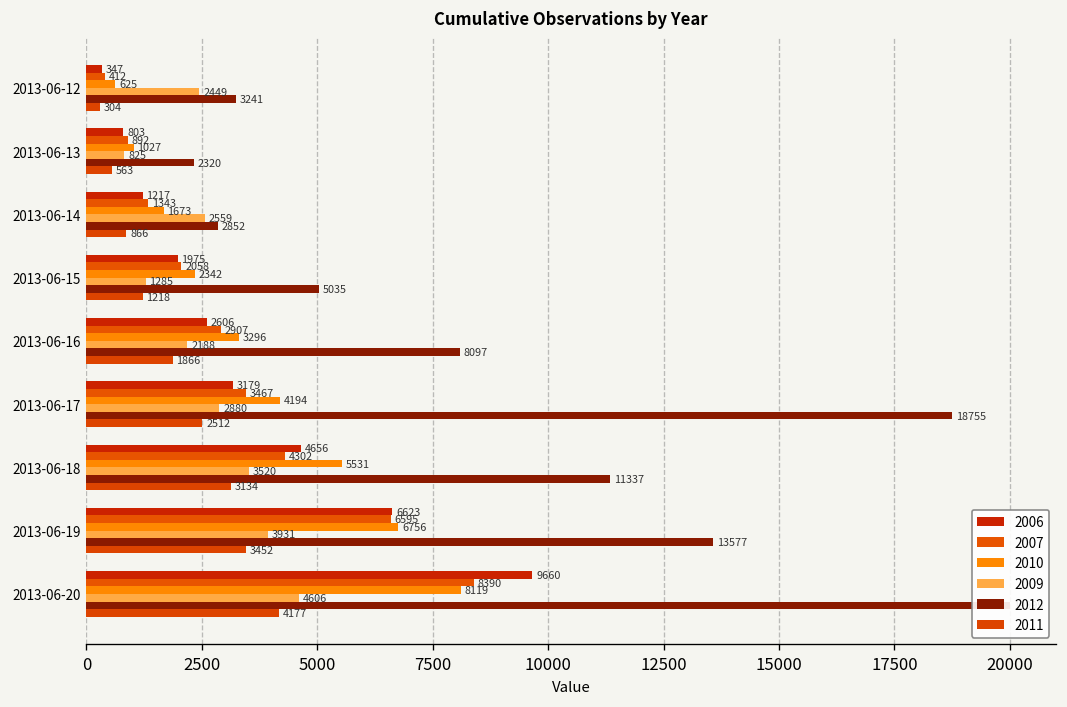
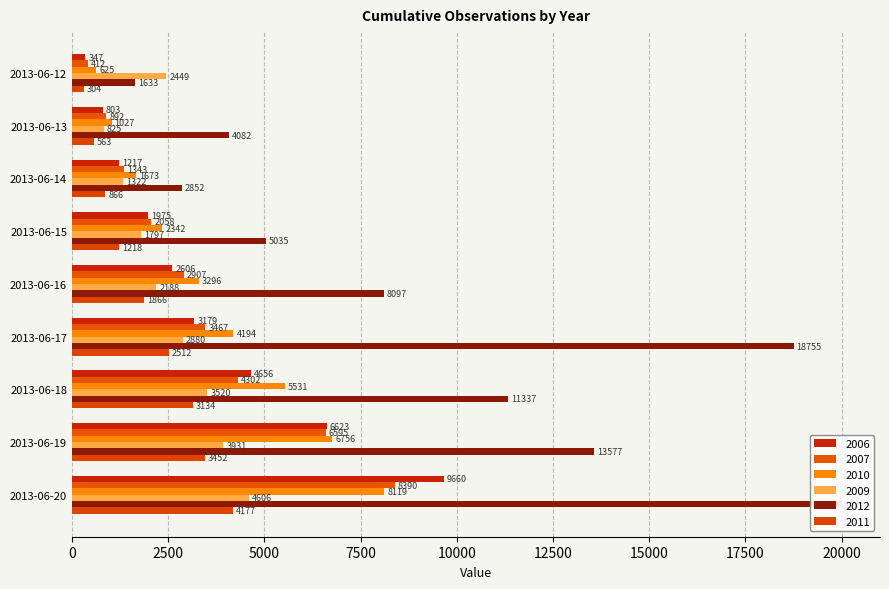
2012, 2013-06-12: 3241 -> 1633
2012, 2013-06-13: 2320 -> 4082
2009, 2013-06-14: 2559 -> 1322
2009, 2013-06-15: 1285 -> 1797
